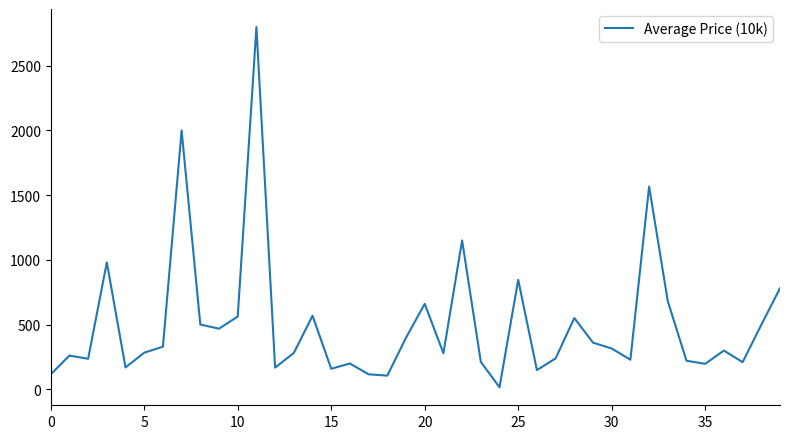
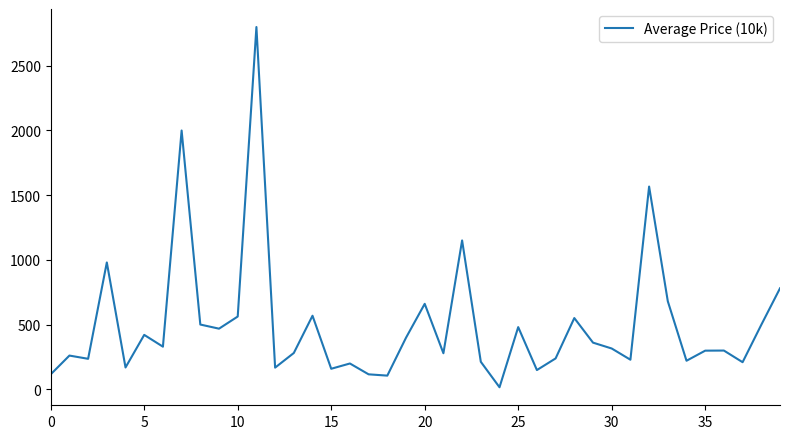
5: 280 -> 420
25: 850 -> 480
35: 200 -> 300
